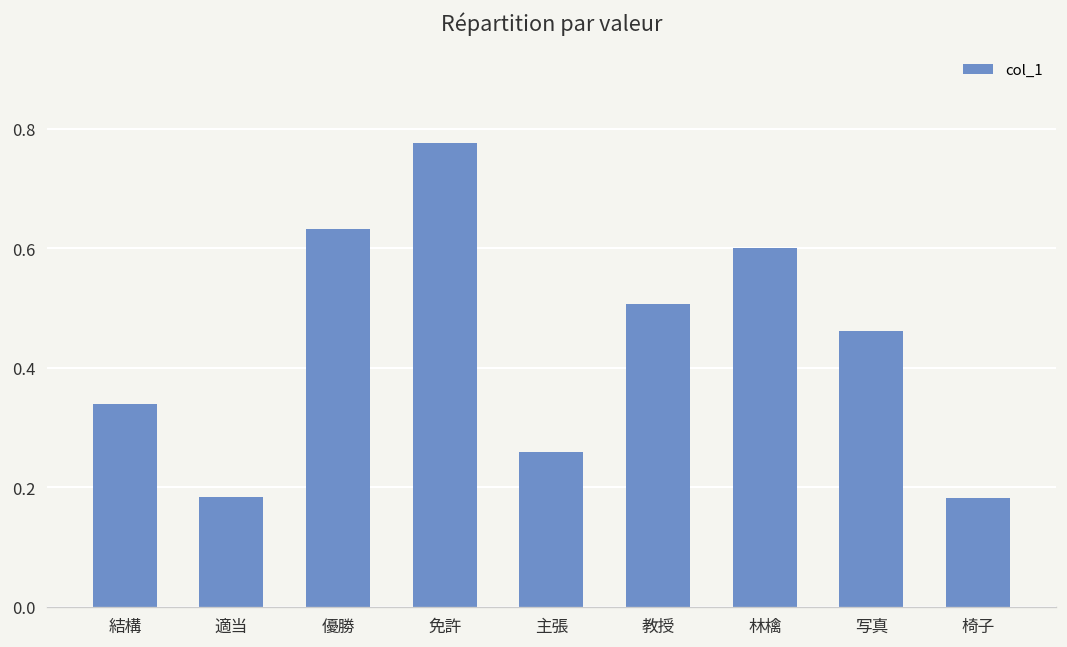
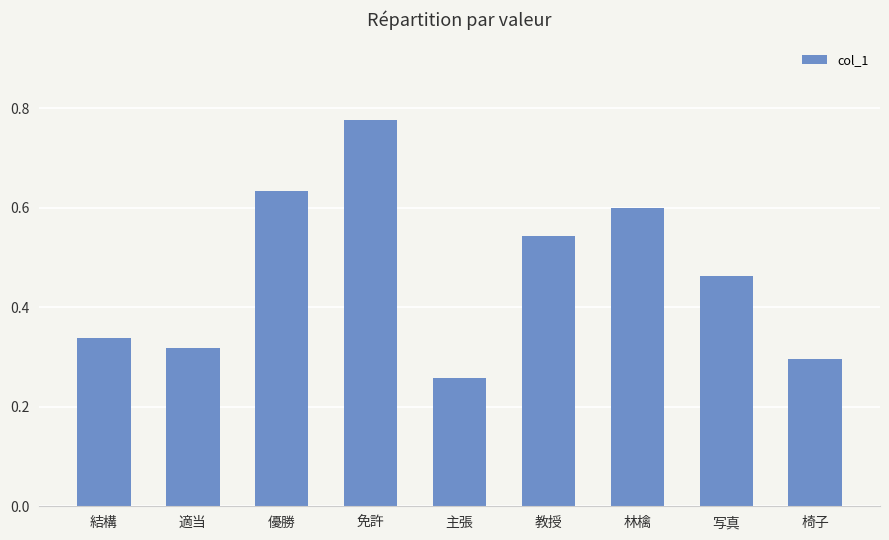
適当: 0.18 -> 0.32
教授: 0.51 -> 0.54
椅子: 0.18 -> 0.30
